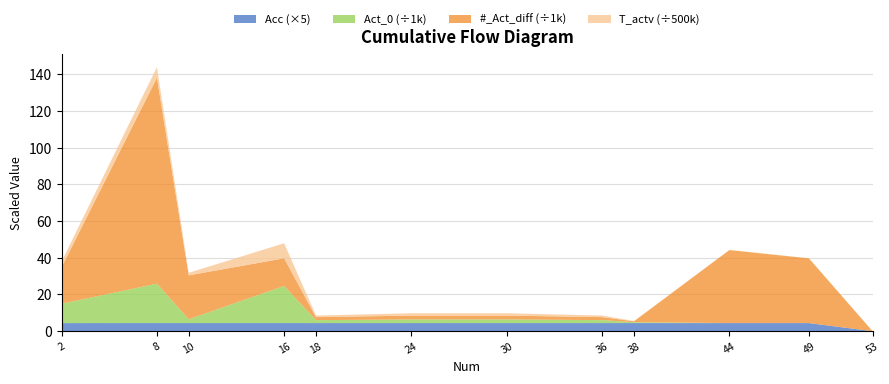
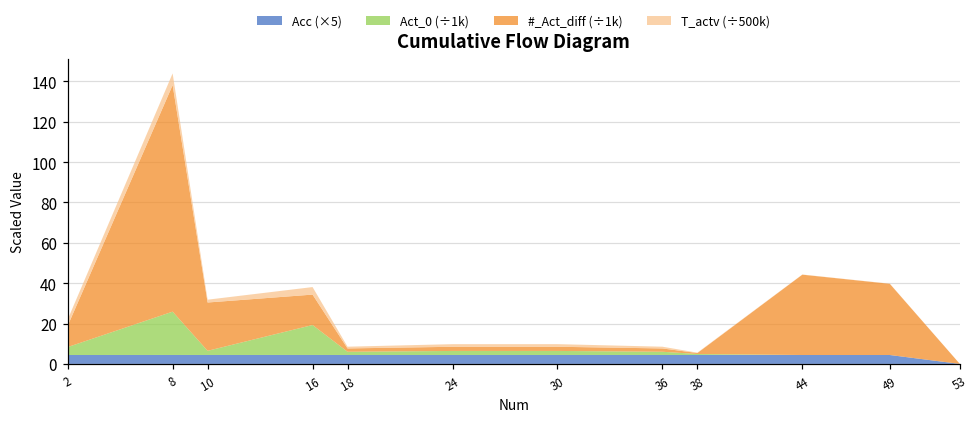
Act_0 (÷1k), 2: 11 -> 4
#_Act_diff (÷1k), 2: 20 -> 11
Act_0 (÷1k), 16: 20 -> 15
T_actv (÷500k), 16: 8 -> 4
